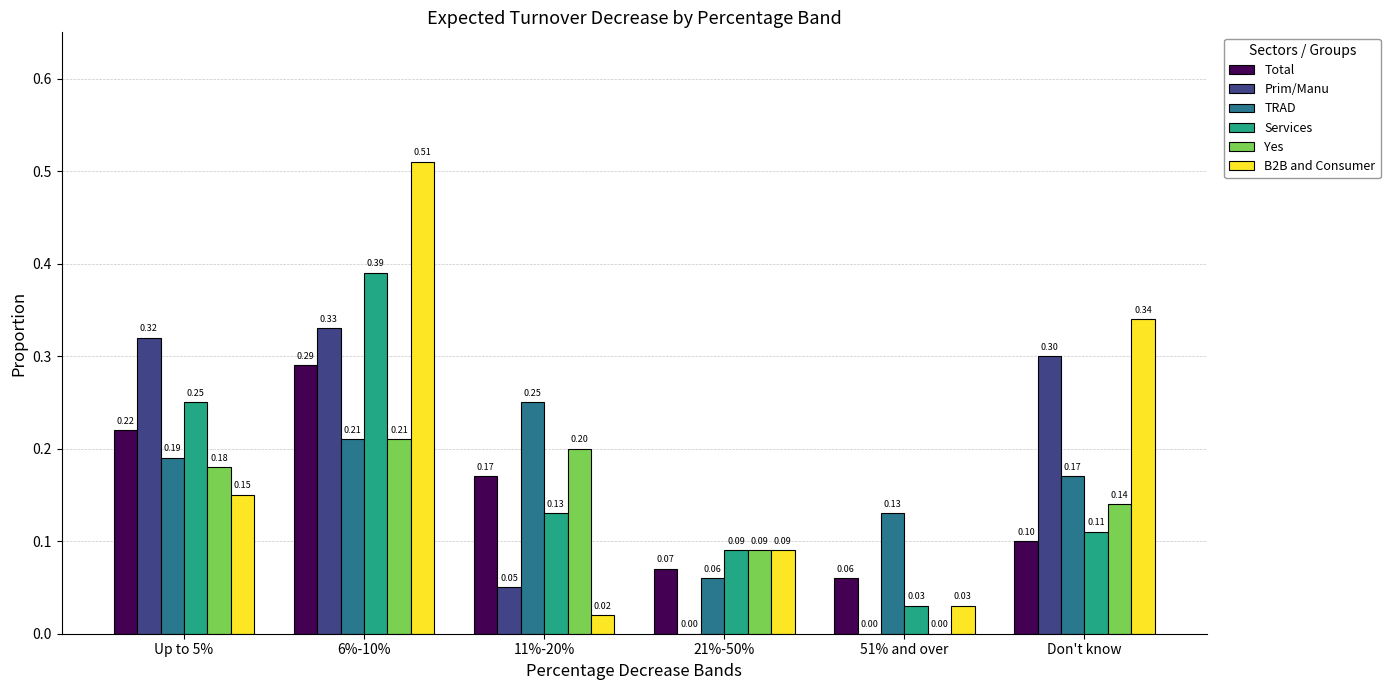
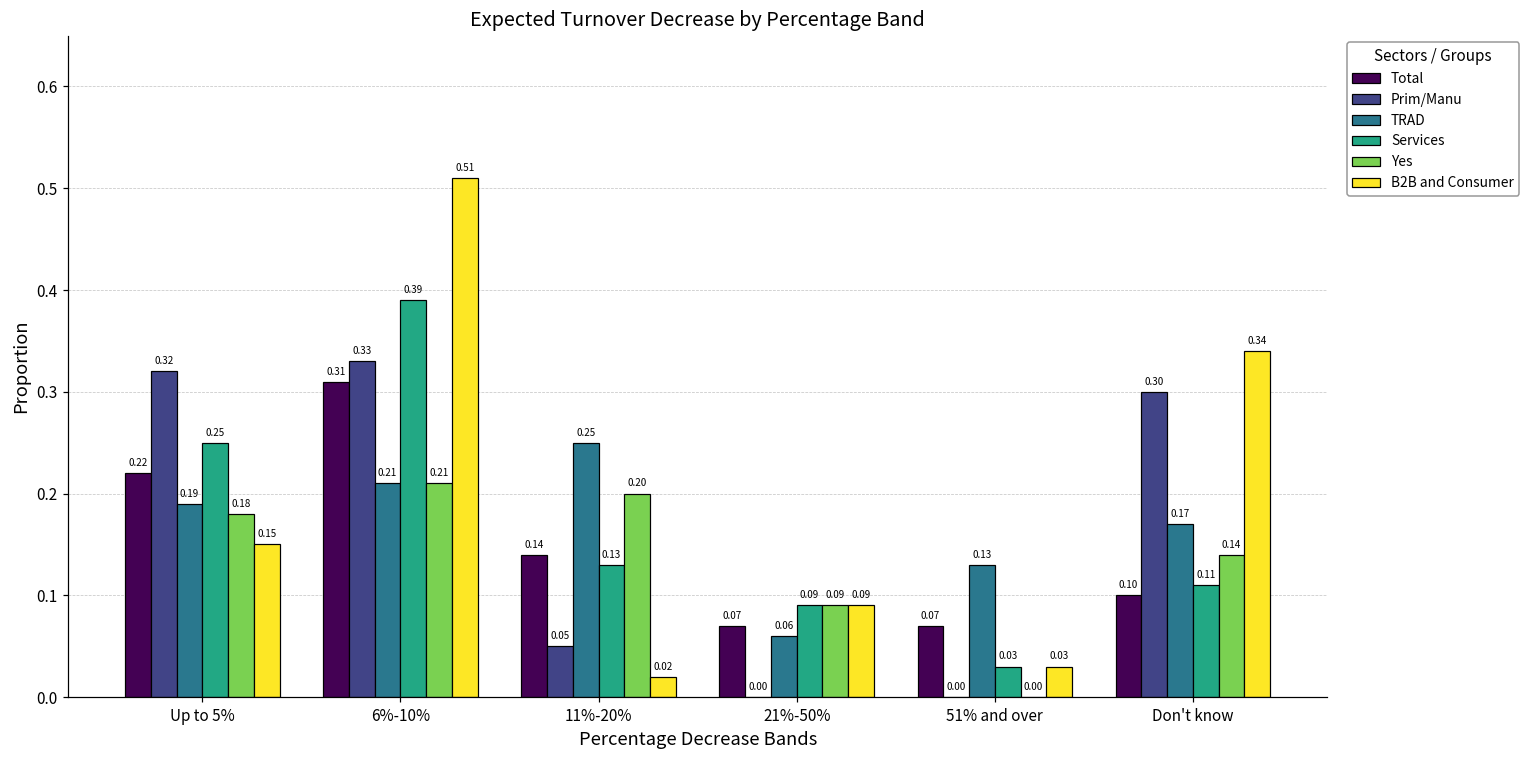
Total, 6%-10%: 0.29 -> 0.31
Total, 11%-20%: 0.17 -> 0.14
Total, 51% and over: 0.06 -> 0.07
